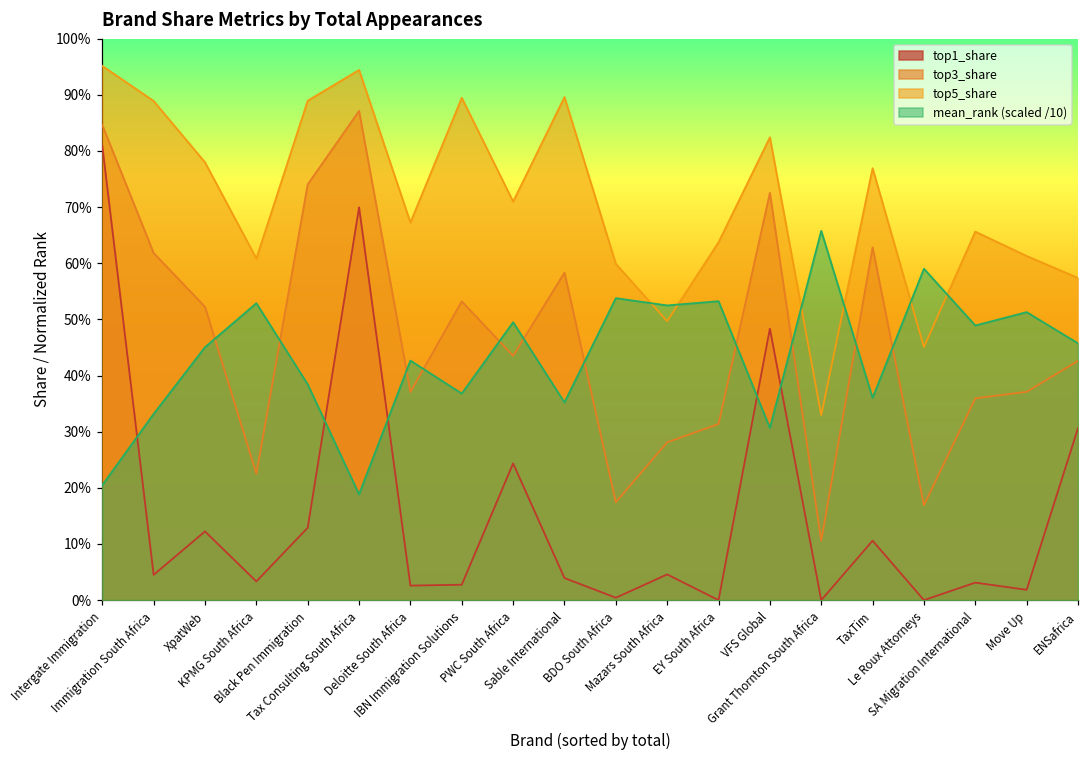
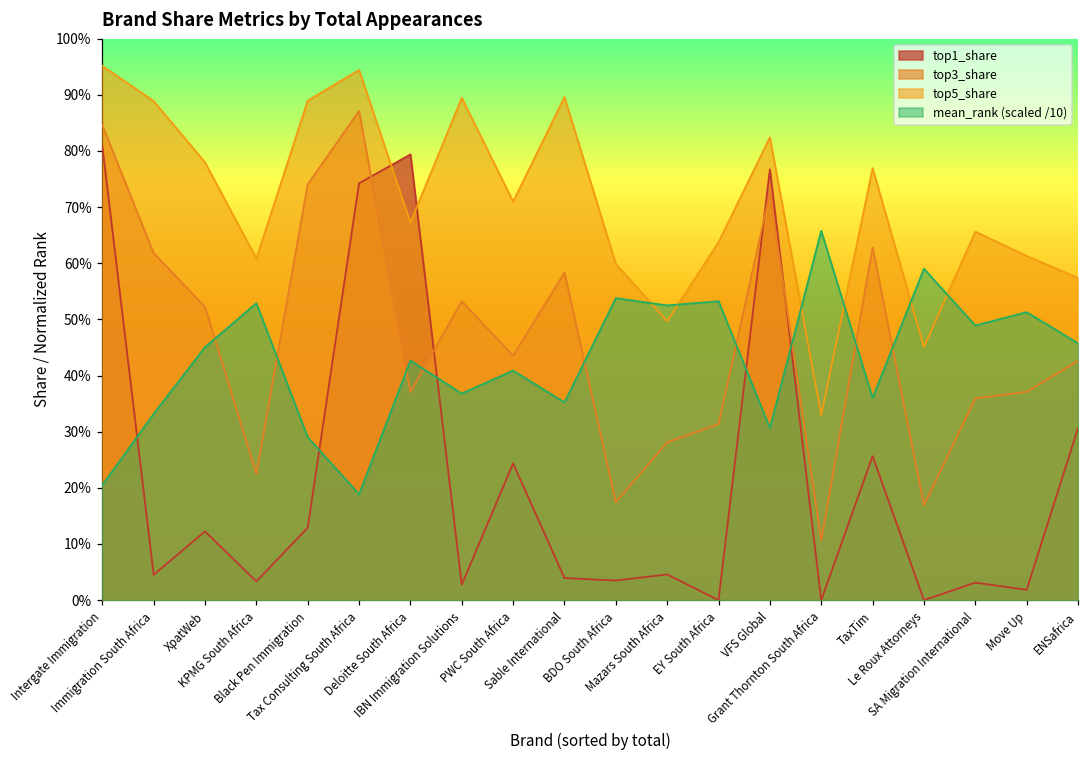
mean_rank (scaled /10), Black Pen Immigration: 38% -> 29%
top1_share, Tax Consulting South Africa: 70% -> 74%
top1_share, Deloitte South Africa: 3% -> 79%
mean_rank (scaled /10), PWC South Africa: 49% -> 41%
top1_share, BDO South Africa: 0% -> 3%
top1_share, VFS Global: 48% -> 77%
top1_share, TaxTim: 11% -> 26%
